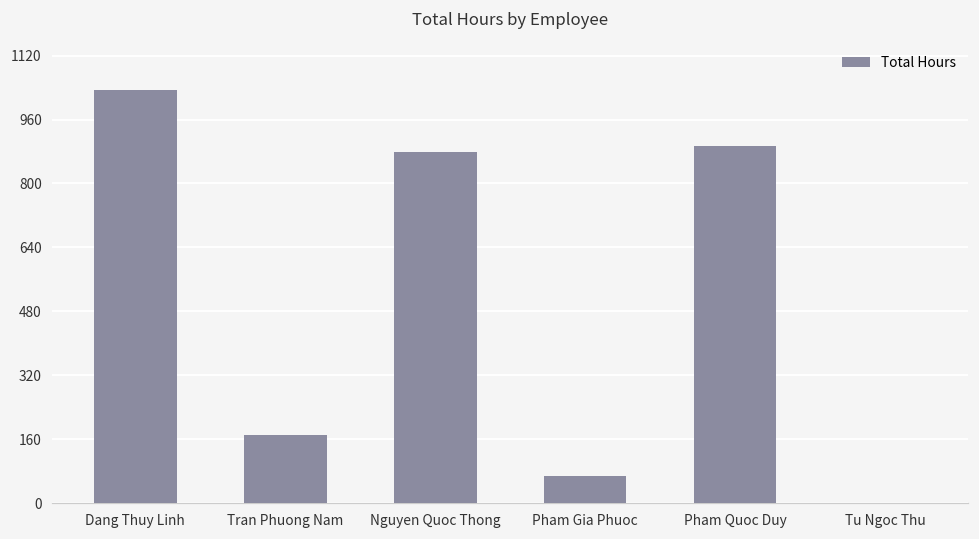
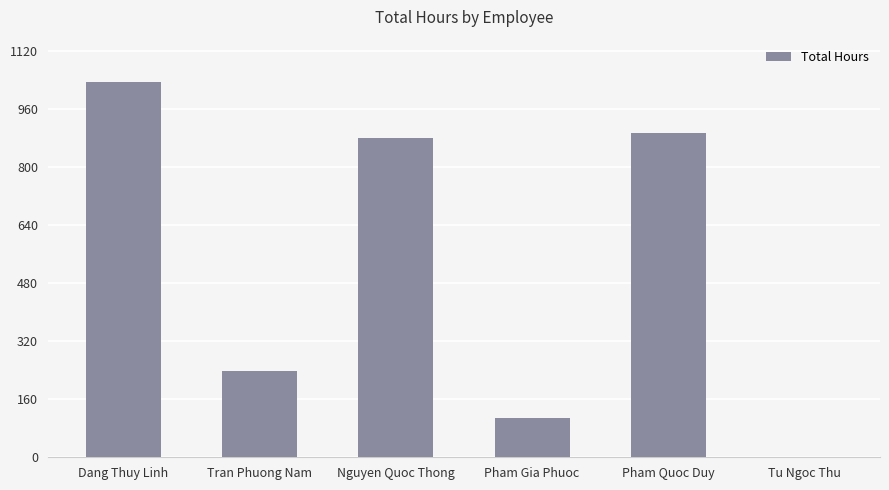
Tran Phuong Nam: 170 -> 240
Pham Gia Phuoc: 70 -> 110
